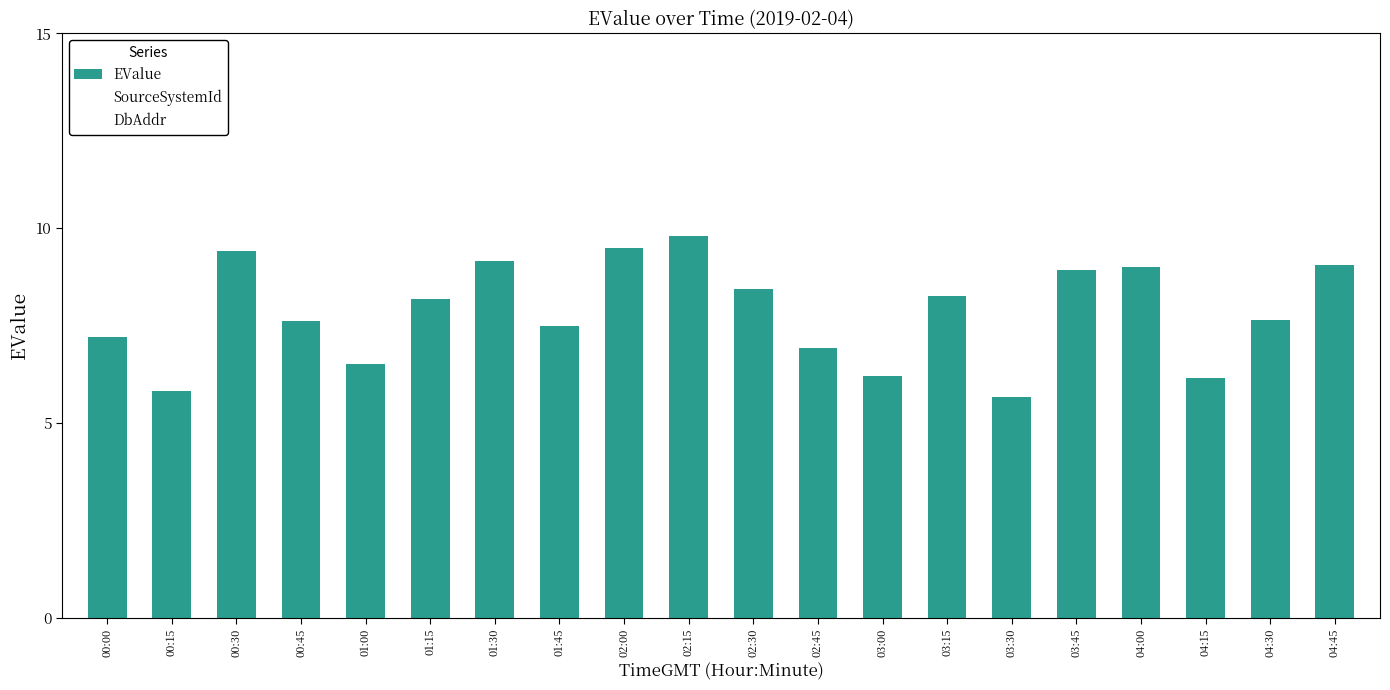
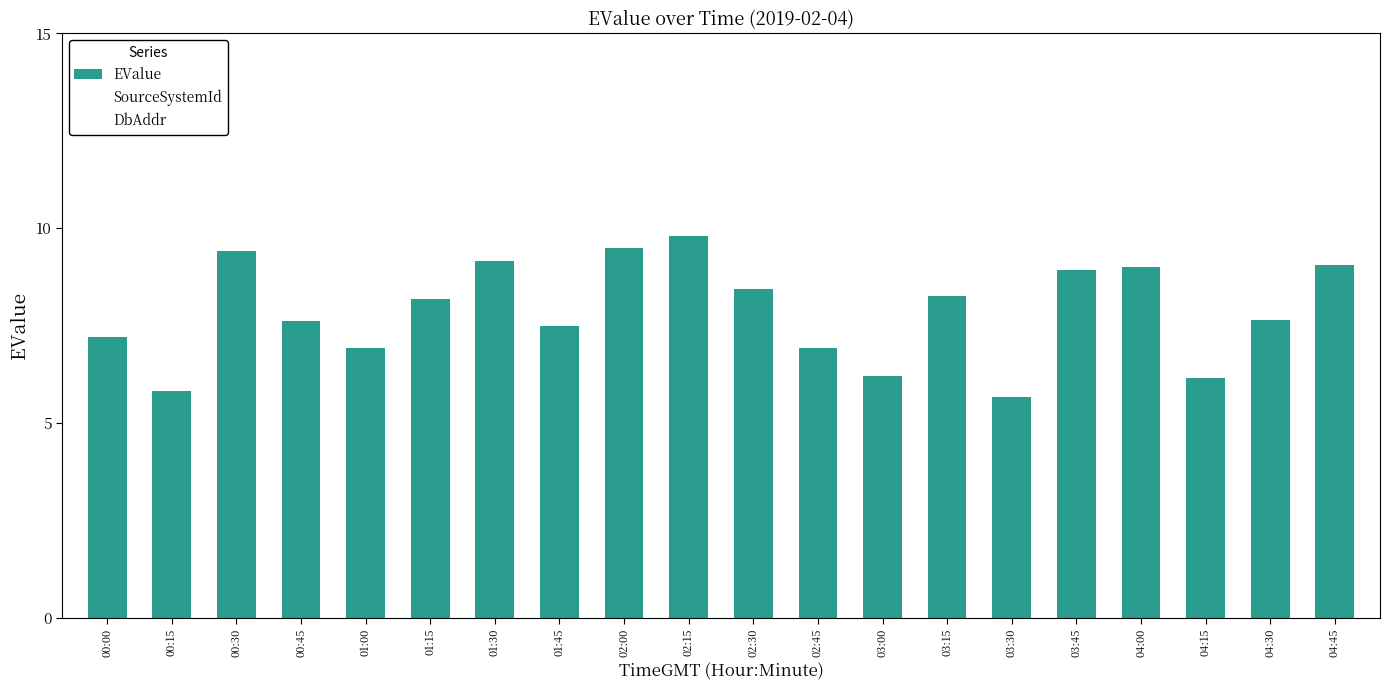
EValue, 01:00: 6.5 -> 6.9
